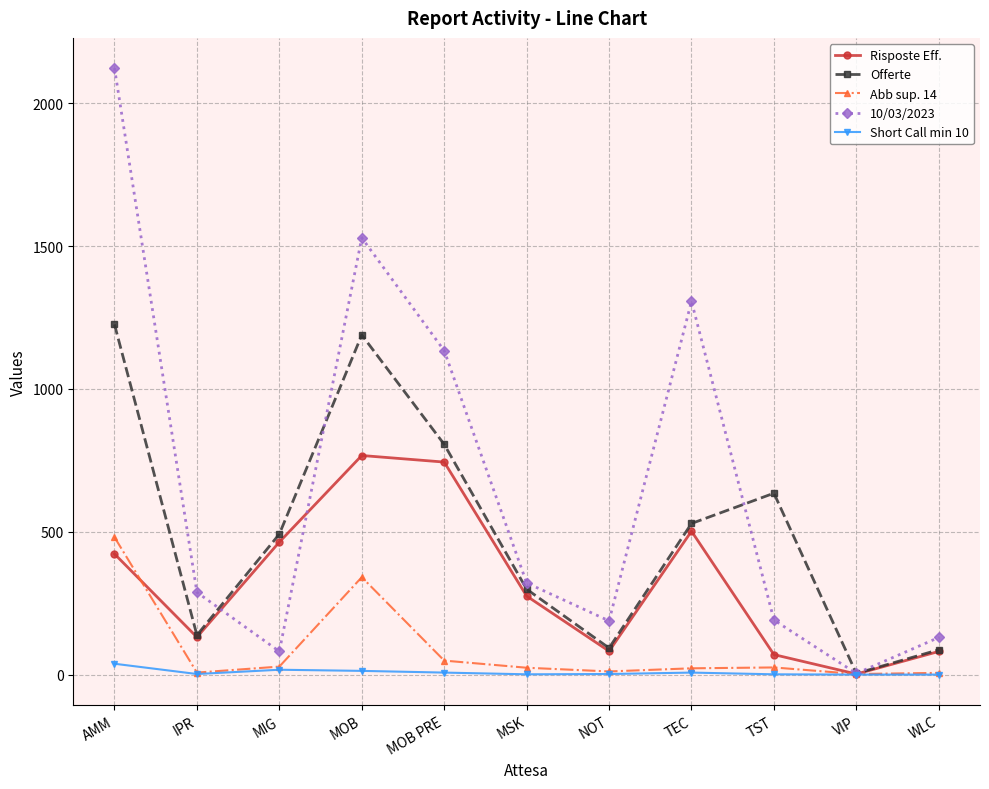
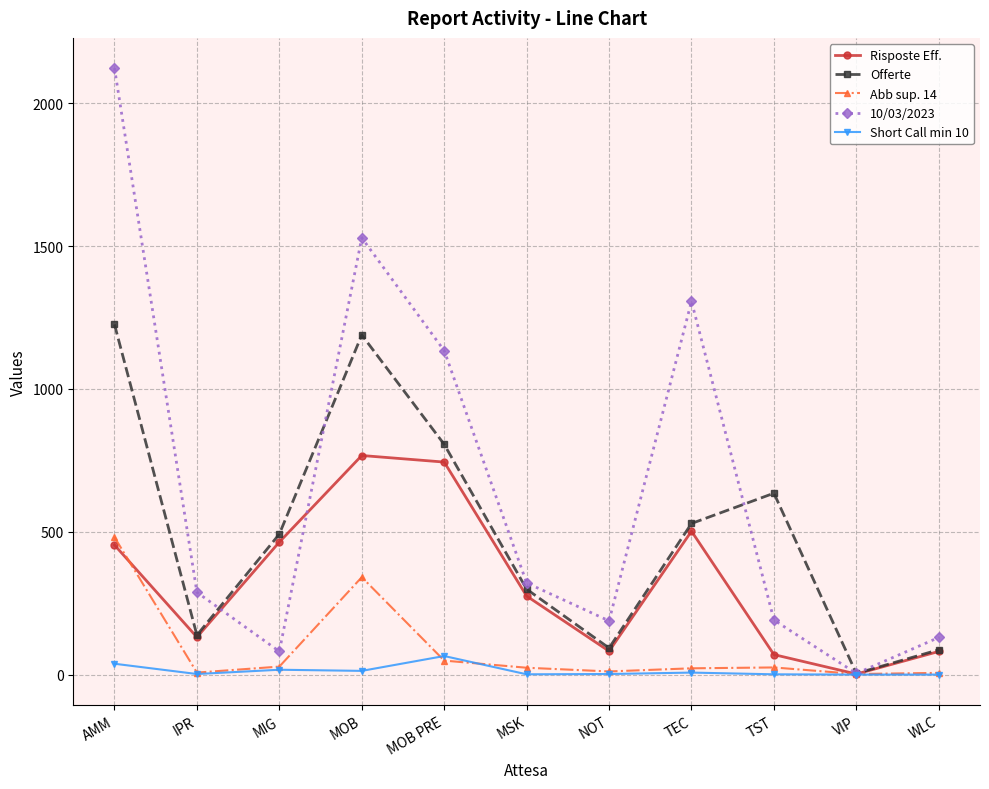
Risposte Eff., AMM: 420 -> 450
Short Call min 10, MOB PRE: 10 -> 70
